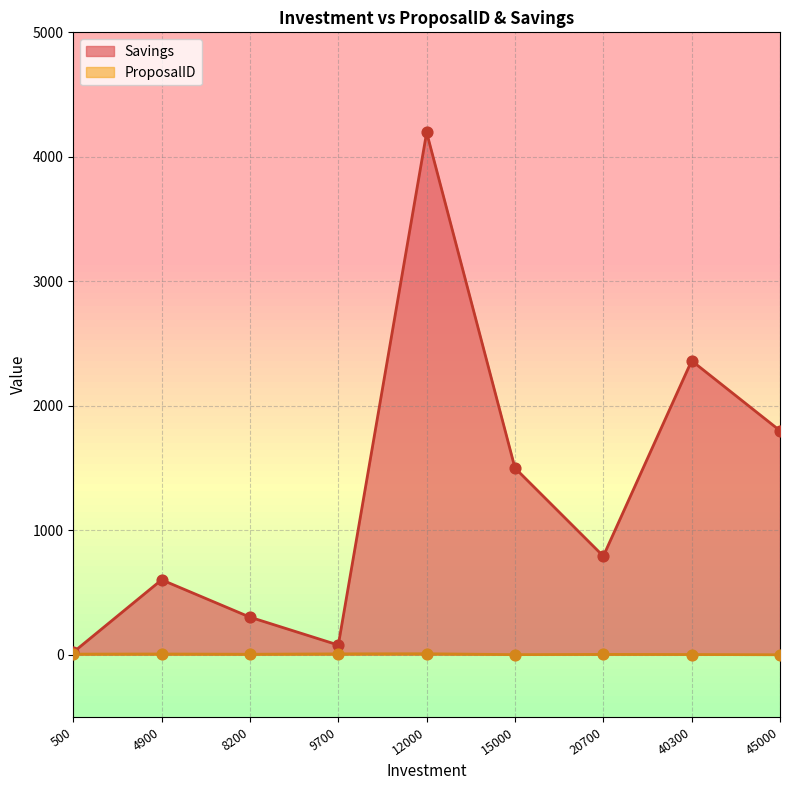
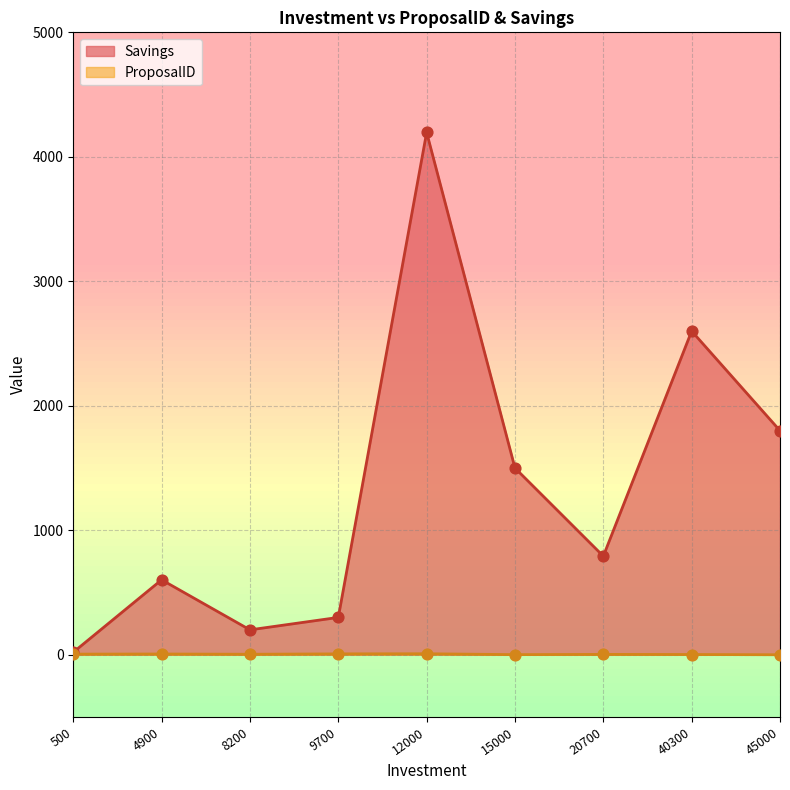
Savings, 8200: 300 -> 200
Savings, 9700: 80 -> 300
Savings, 40300: 2360 -> 2600
